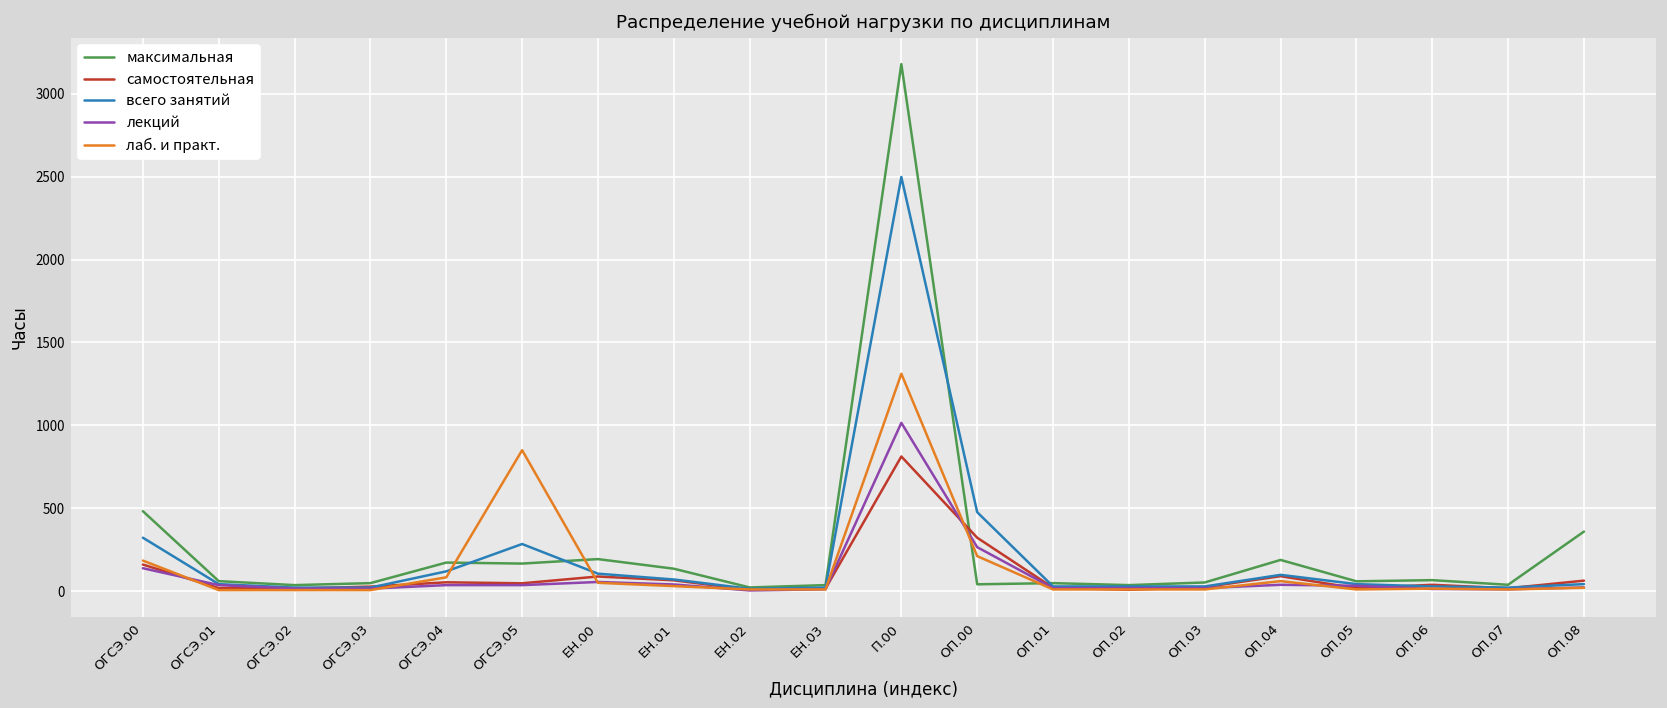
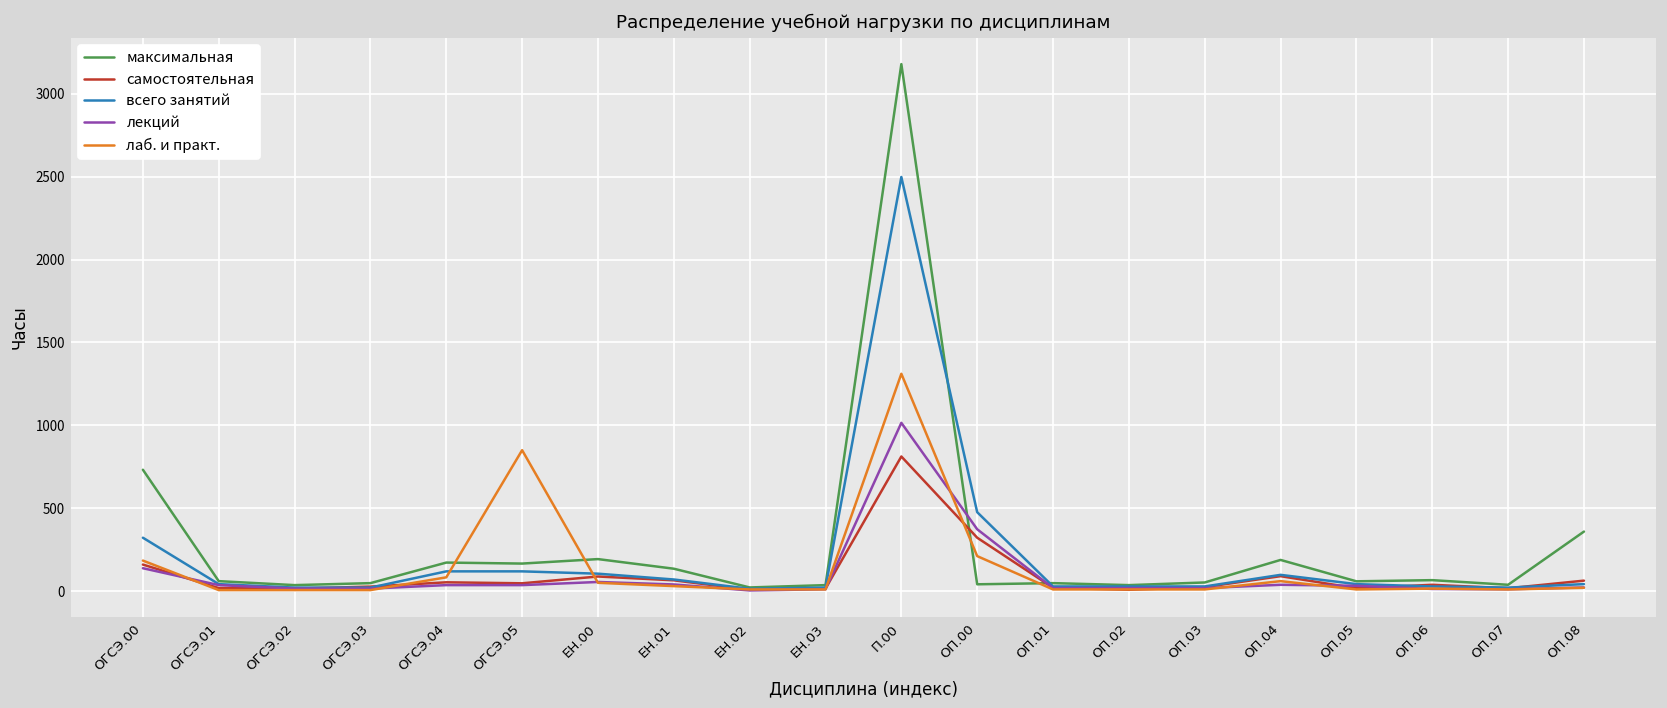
максимальная, ОГСЭ.00: 480 -> 730
всего занятий, ОГСЭ.05: 280 -> 120
лекций, ОП.00: 270 -> 370
